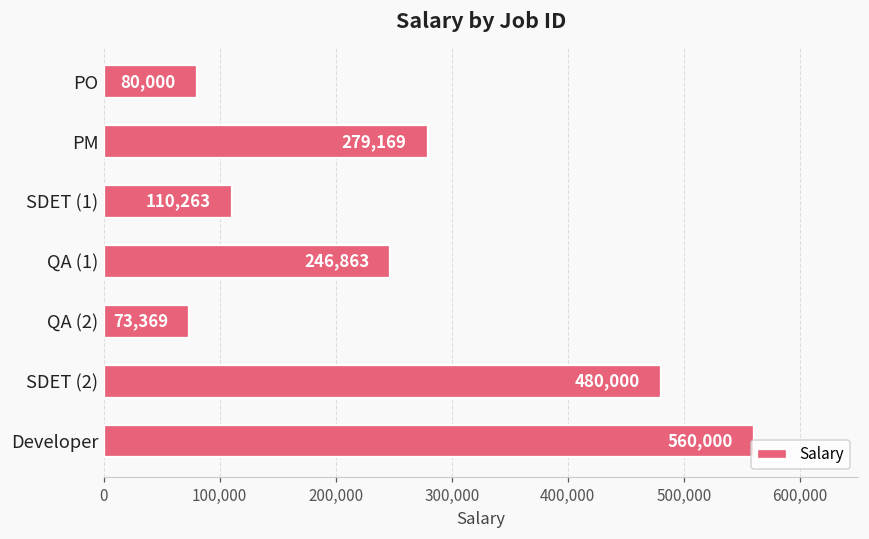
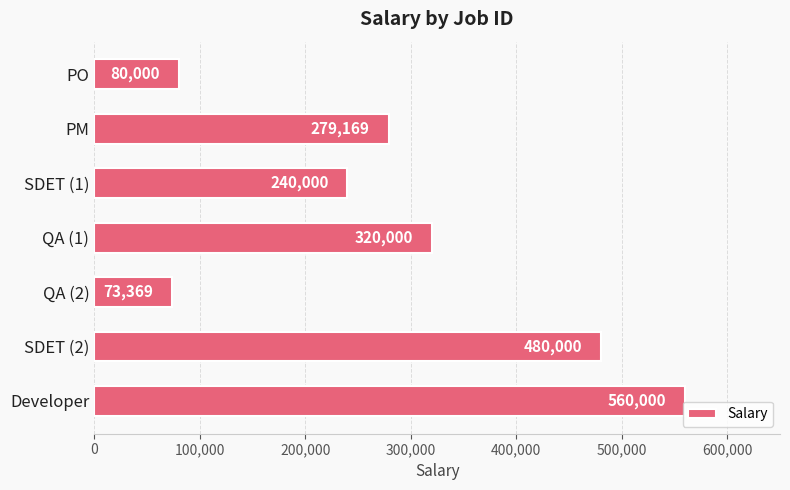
SDET (1): 110,263 -> 240,000
QA (1): 246,863 -> 320,000
